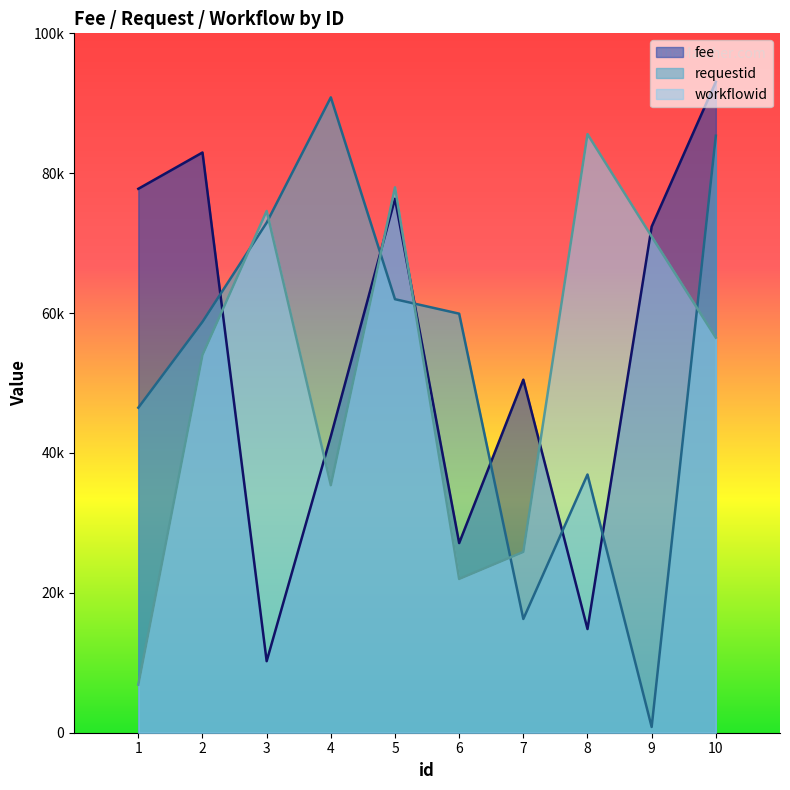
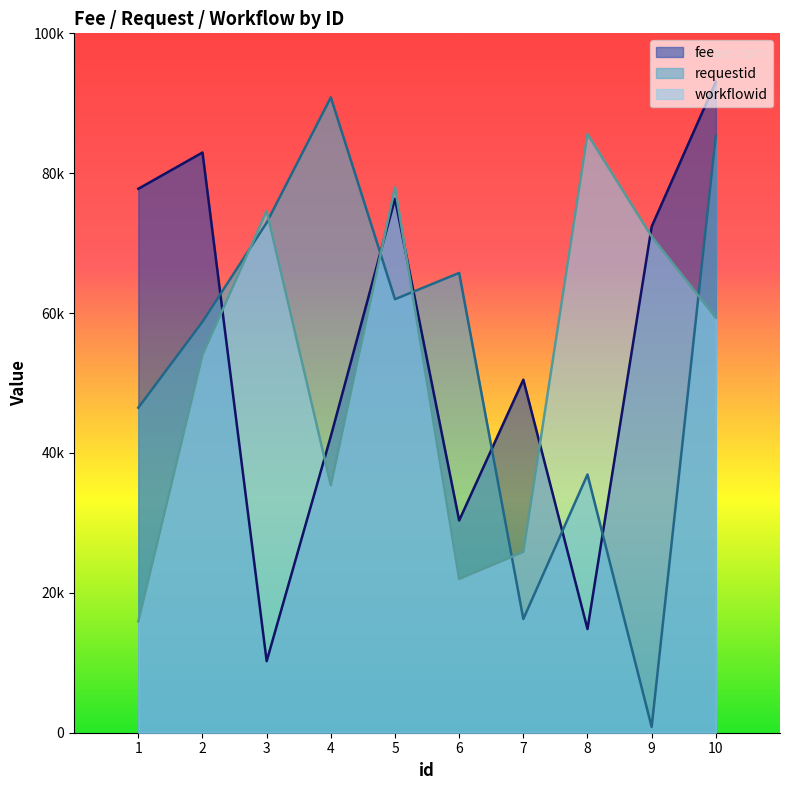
workflowid, 1: 7000 -> 16000
fee, 6: 27000 -> 30000
requestid, 6: 60000 -> 66000
workflowid, 10: 56000 -> 59000
